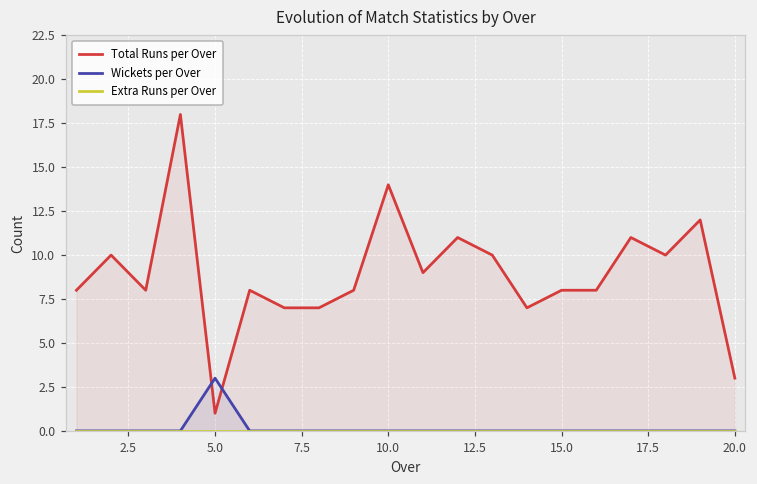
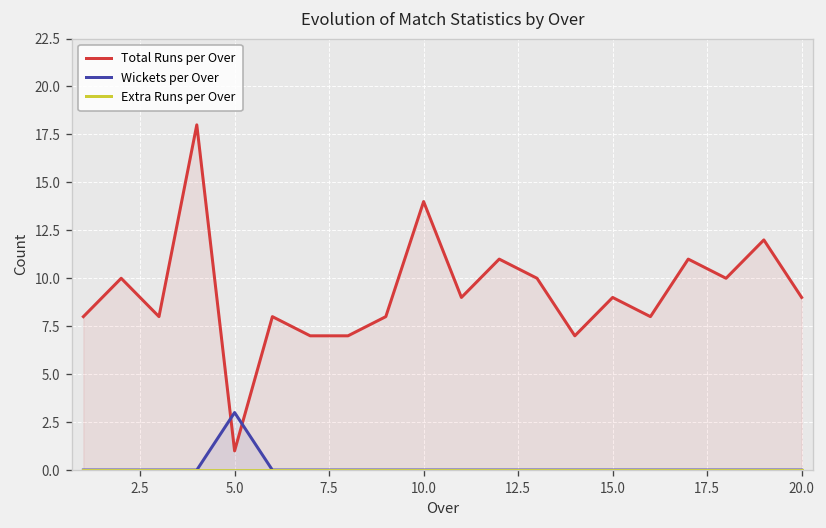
Total Runs per Over, 15.0: 8 -> 9
Total Runs per Over, 20.0: 3 -> 9
